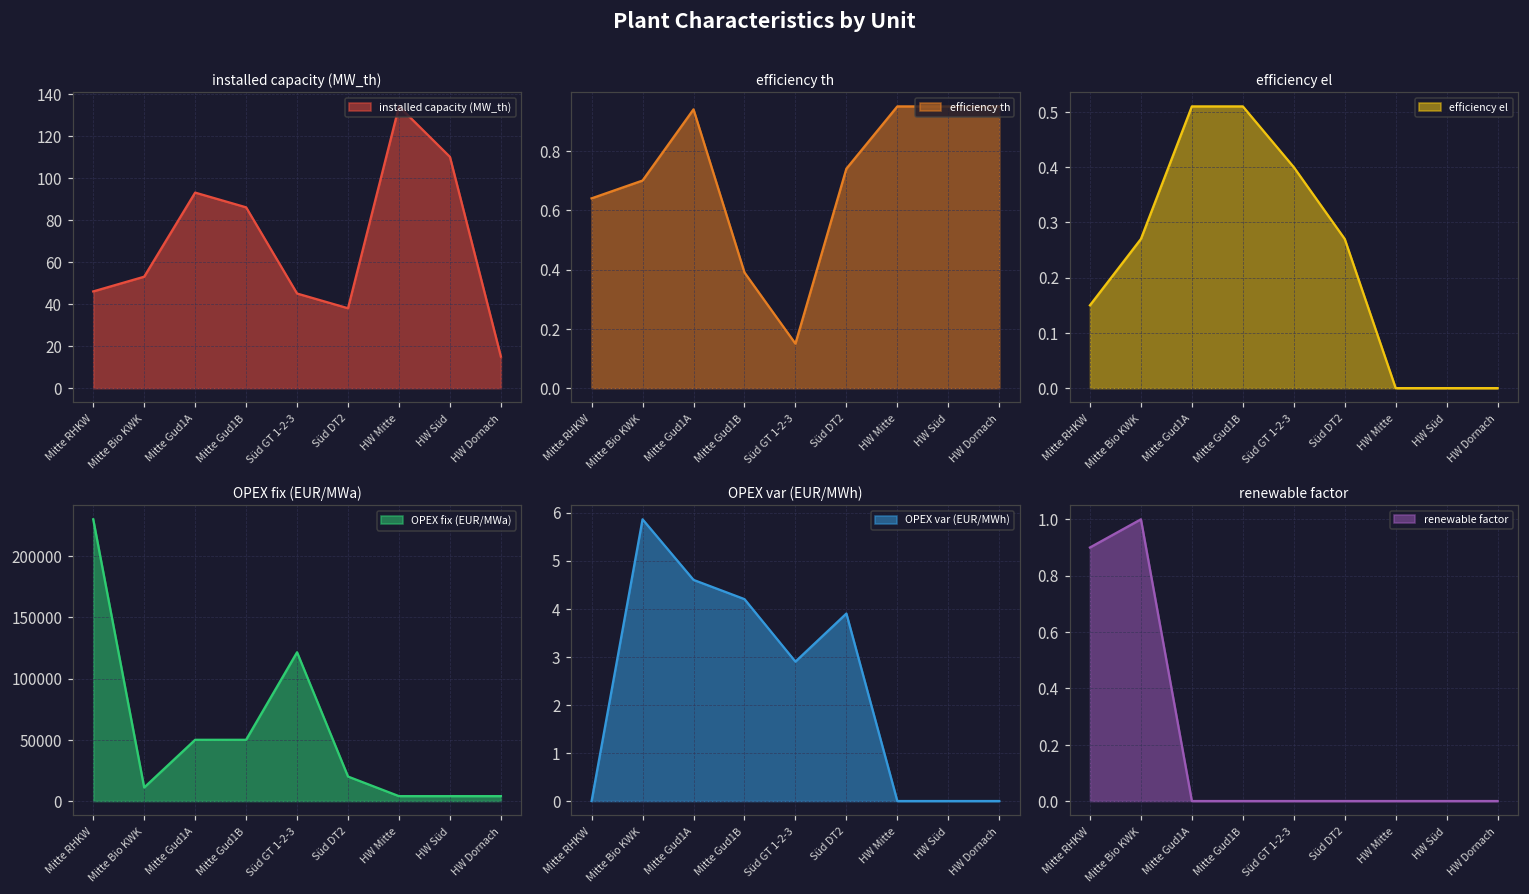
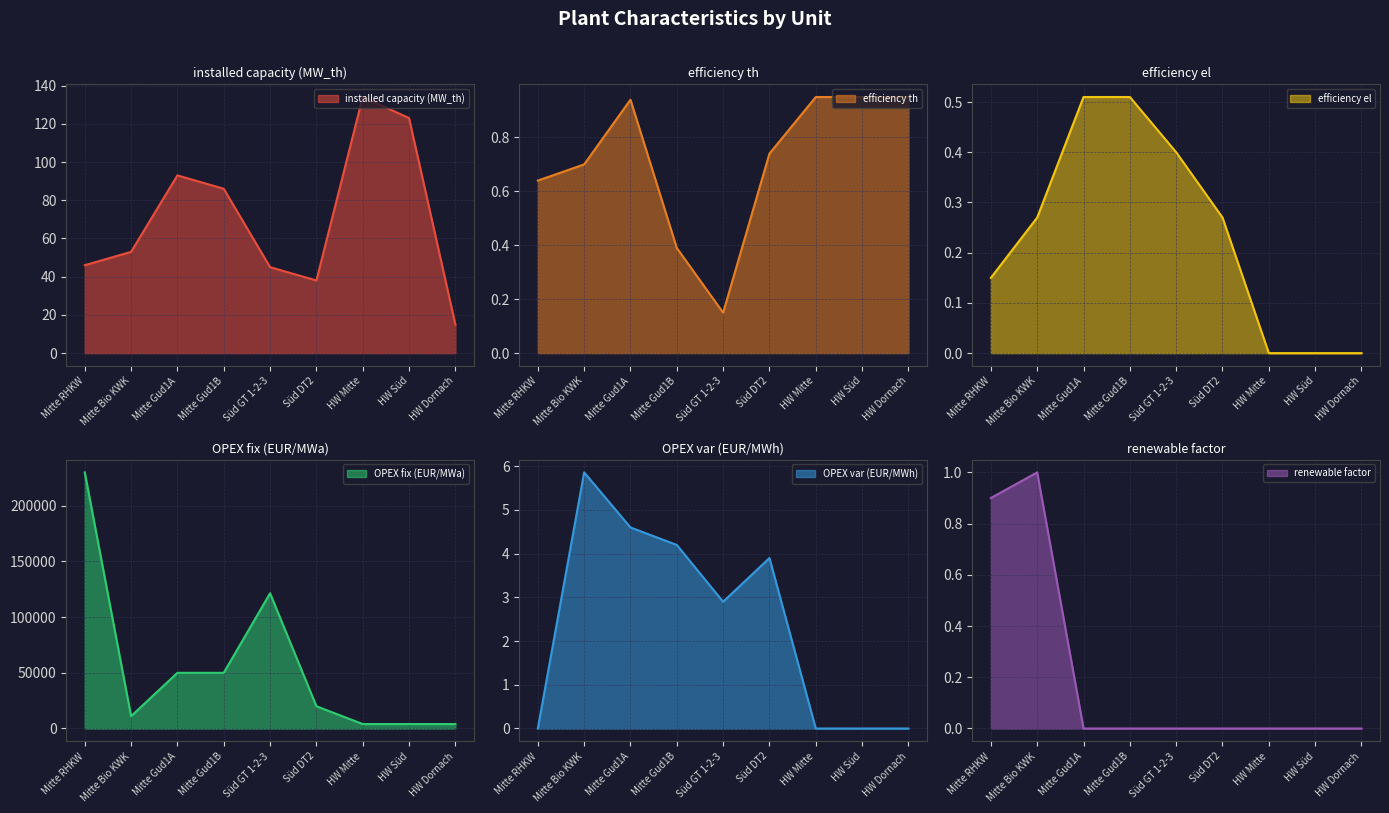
installed capacity (MW_th), HW Süd: 110 -> 123
